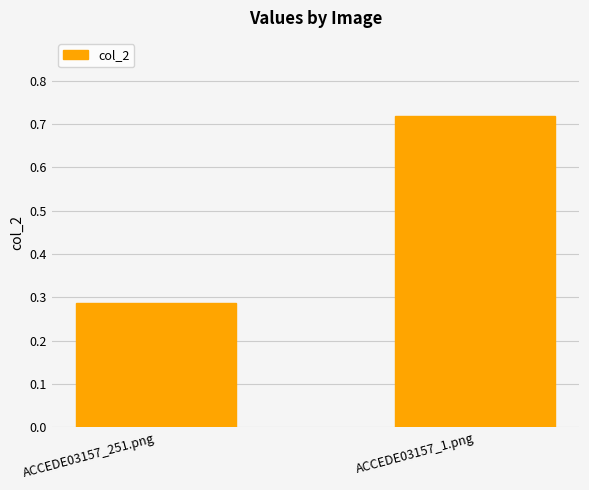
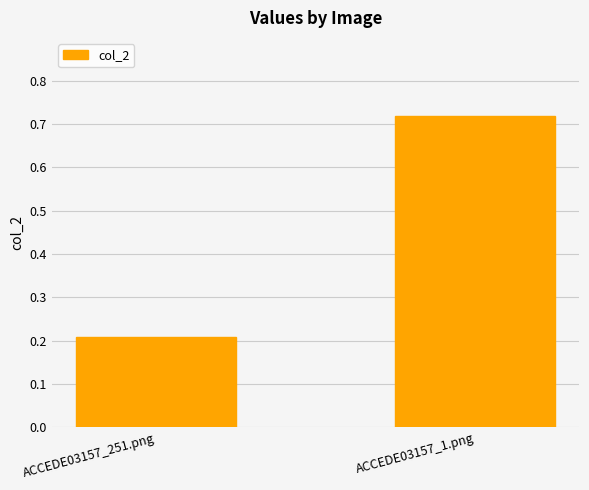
ACCEDE03157_251.png: 0.29 -> 0.21
